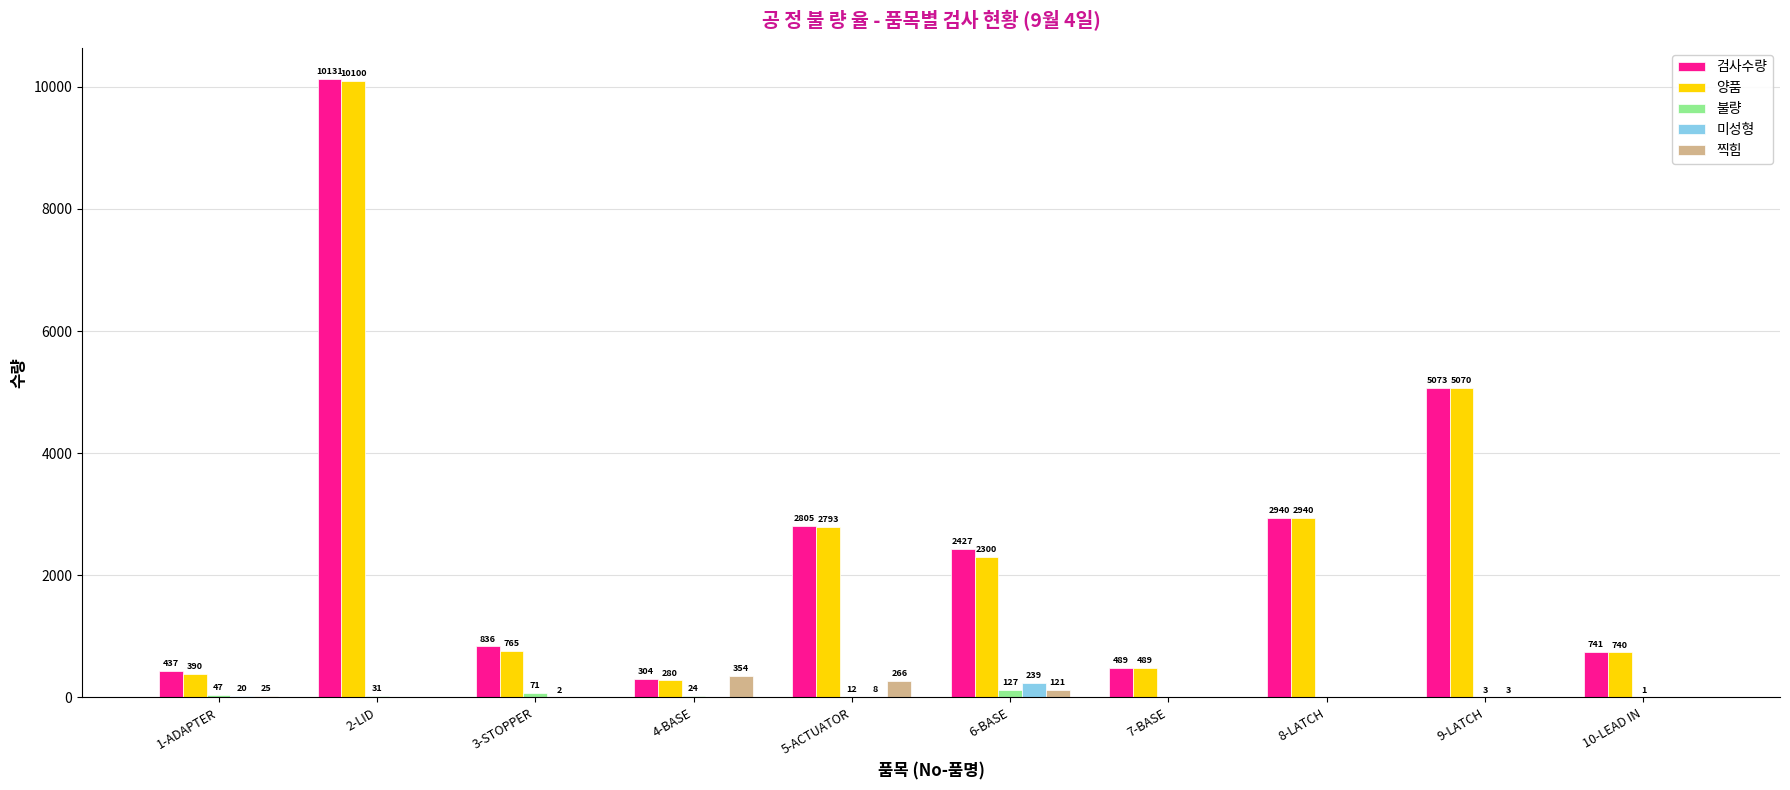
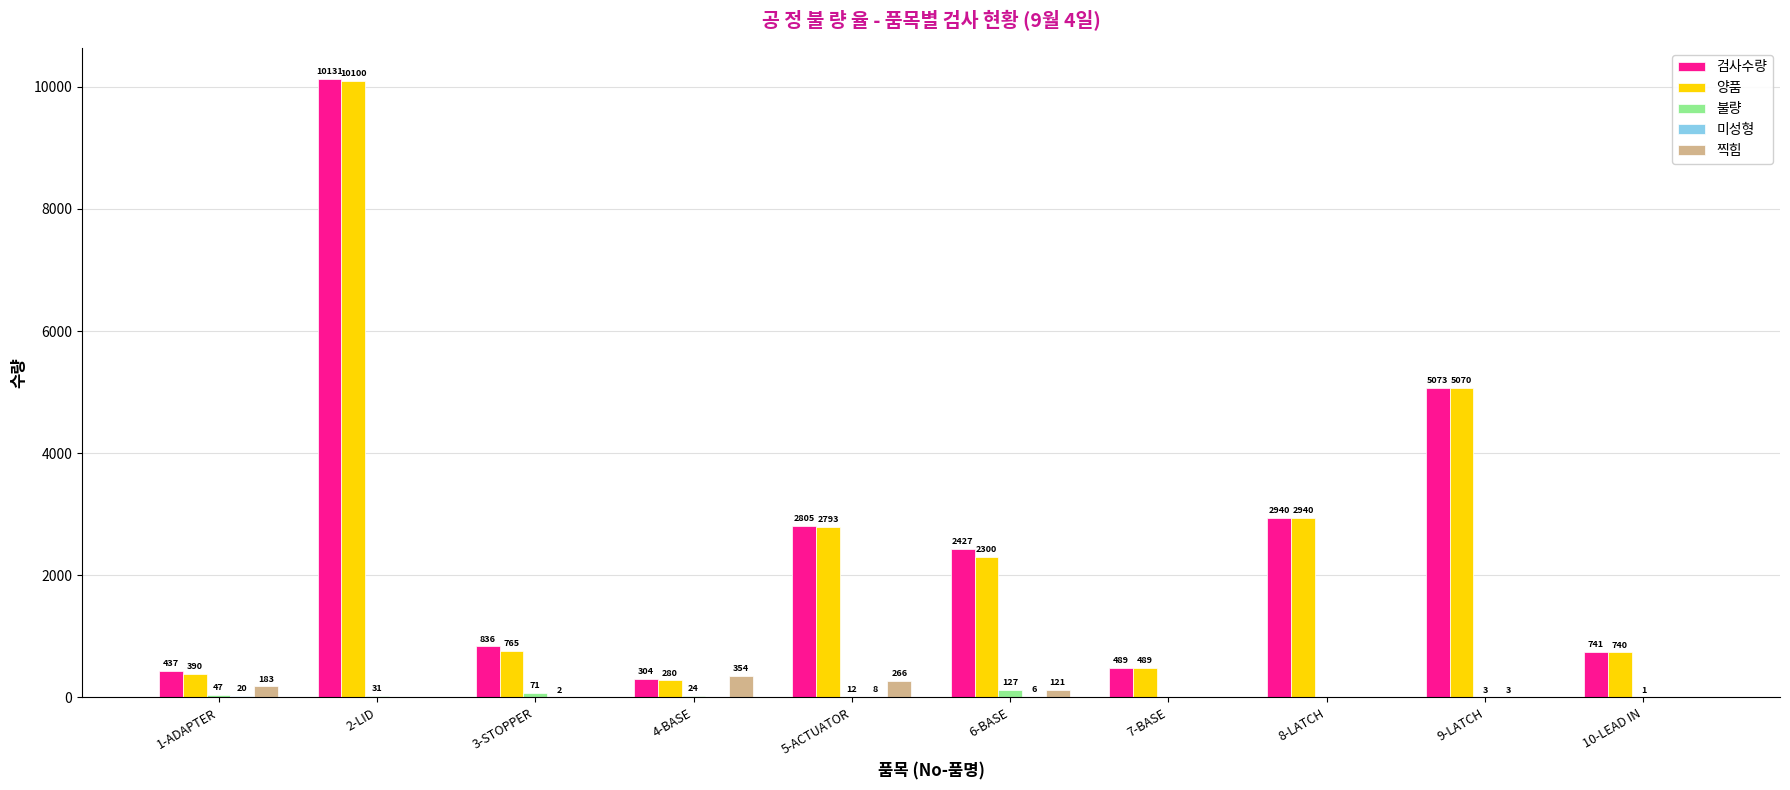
찍힘, 1-ADAPTER: 25 -> 183
미성형, 6-BASE: 239 -> 6
